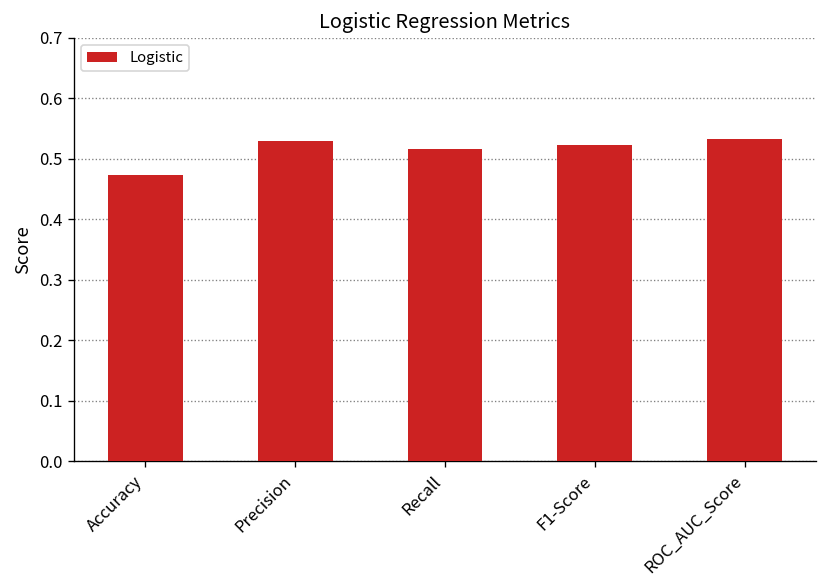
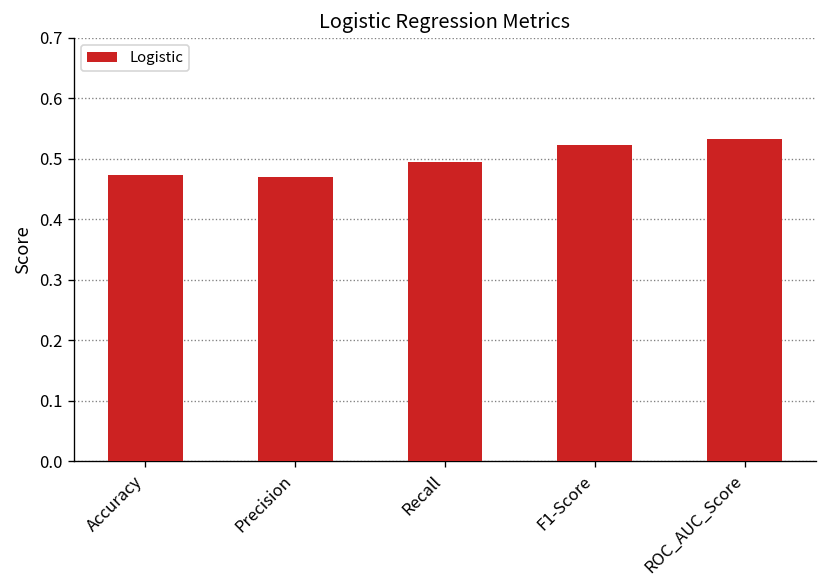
Precision: 0.53 -> 0.47
Recall: 0.52 -> 0.49
